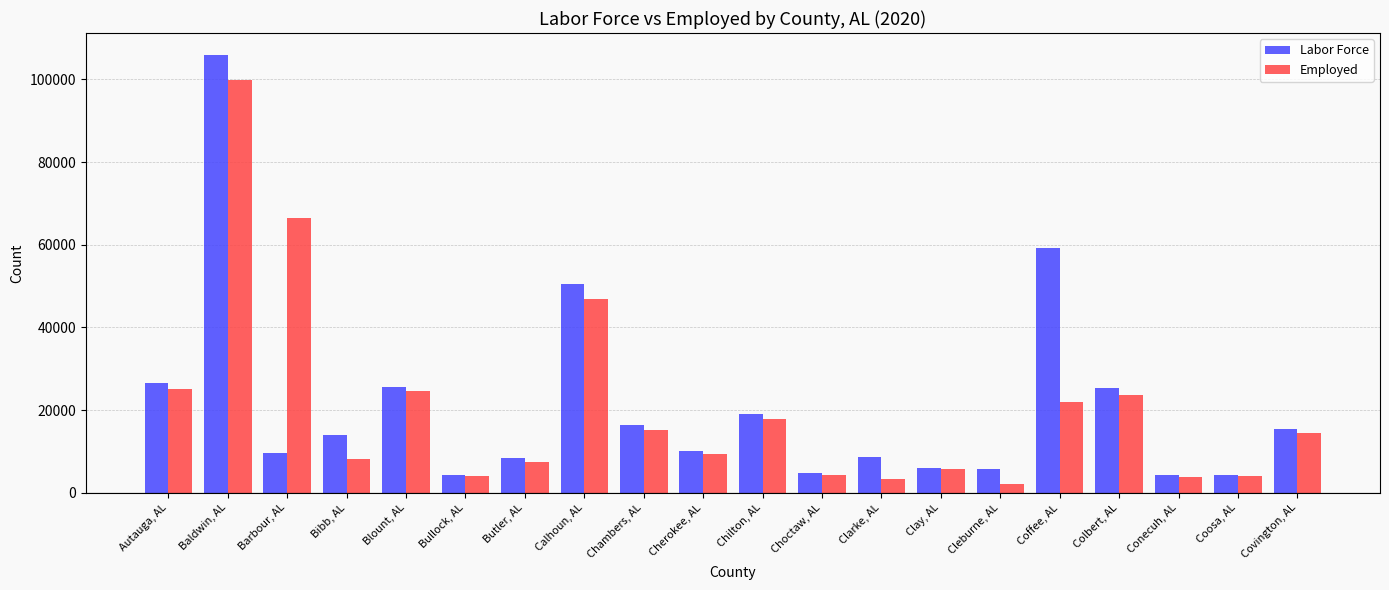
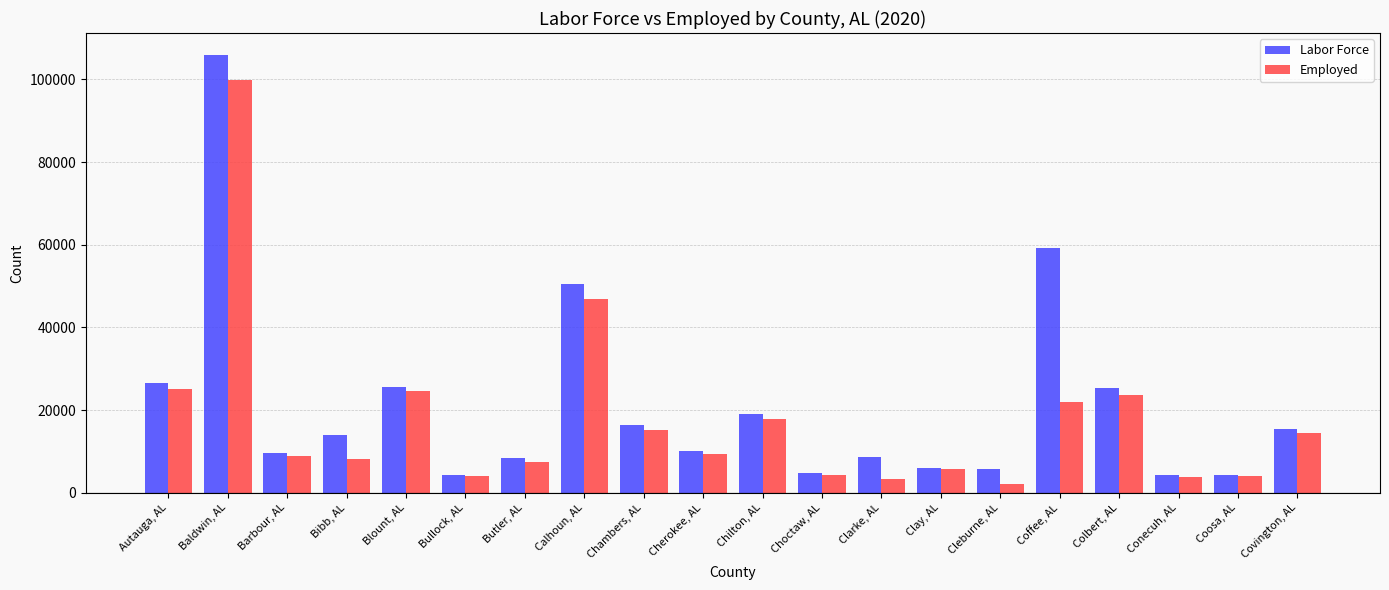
Employed, Barbour, AL: 66000 -> 9000
